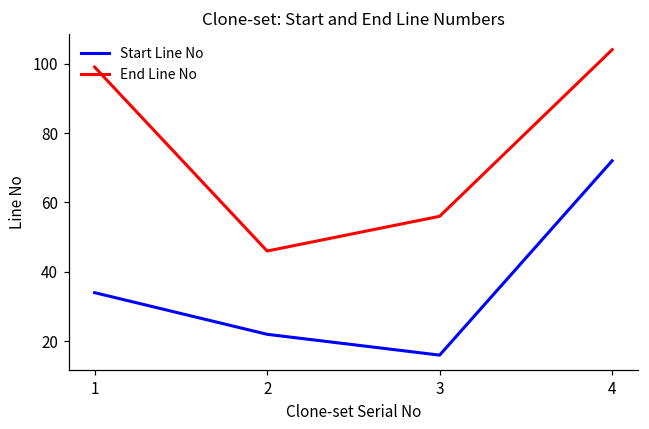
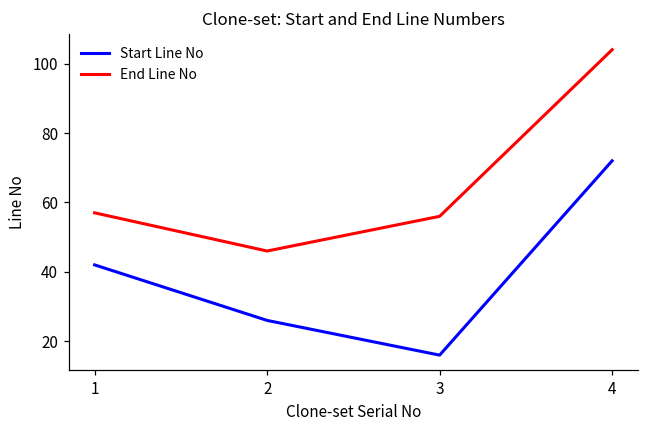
Start Line No, 1: 34 -> 42
End Line No, 1: 99 -> 57
Start Line No, 2: 22 -> 26
